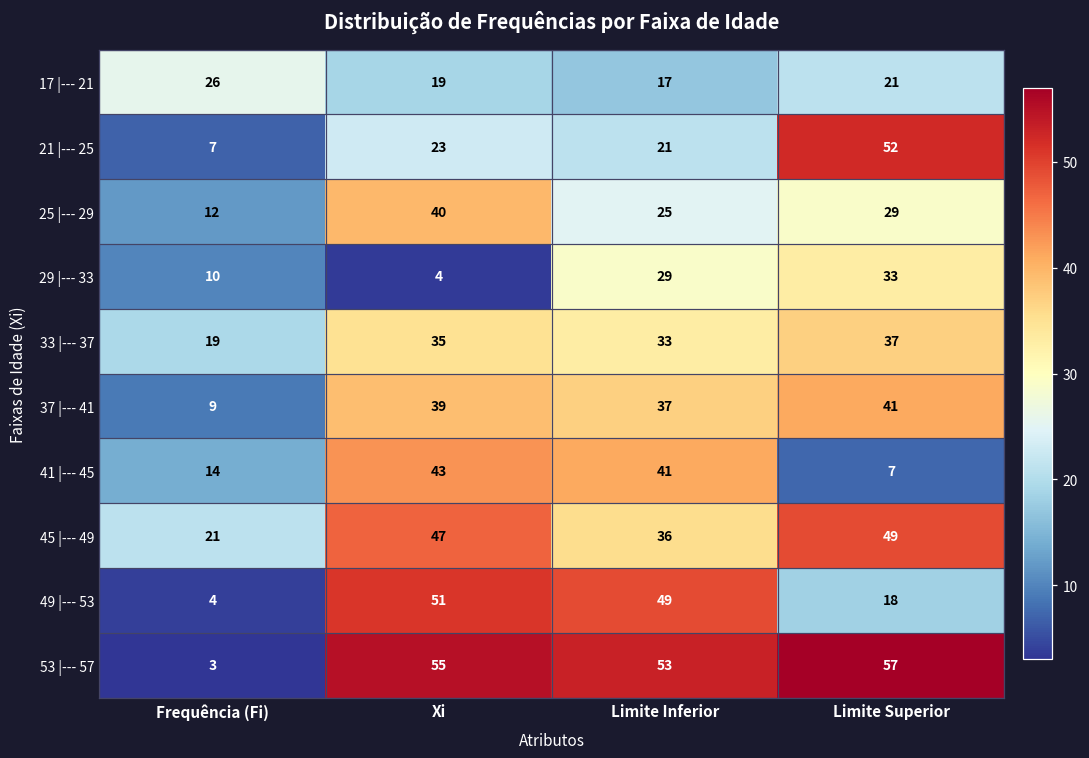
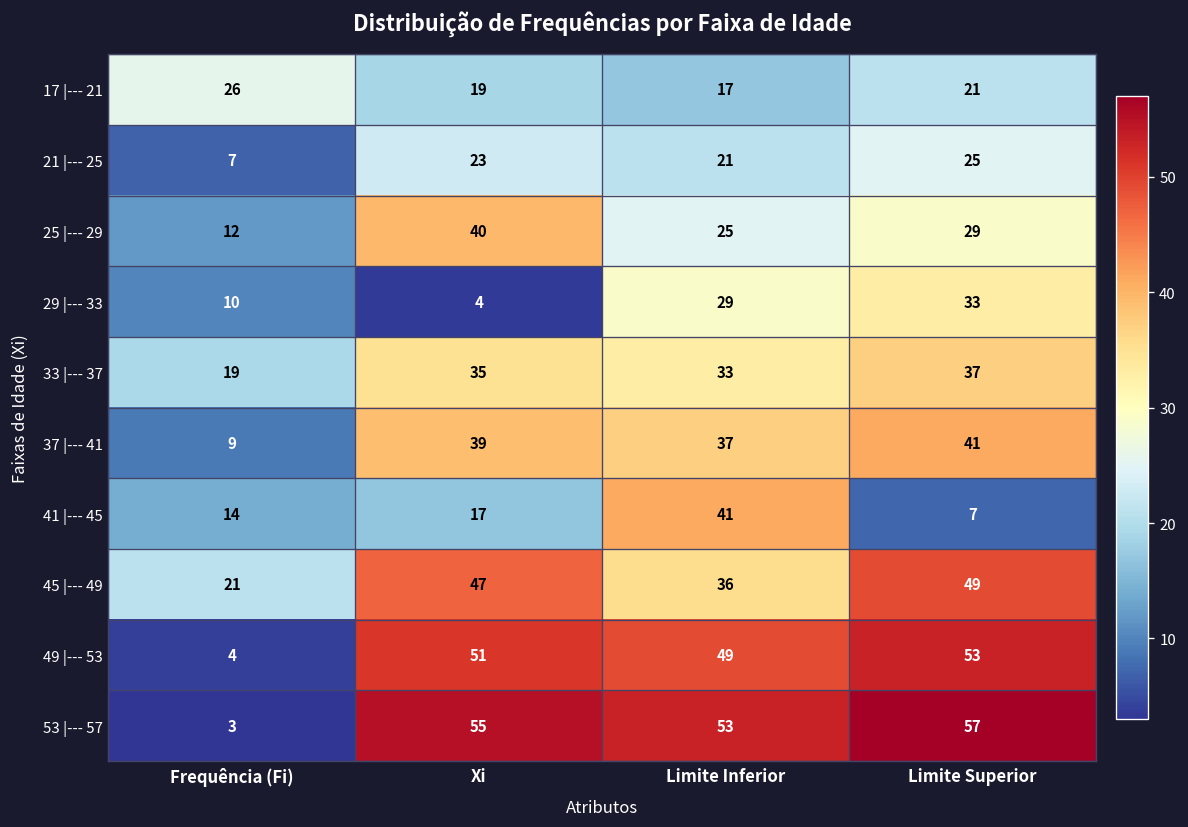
21 |--- 25, Limite Superior: 52 -> 25
41 |--- 45, Xi: 43 -> 17
49 |--- 53, Limite Superior: 18 -> 53
